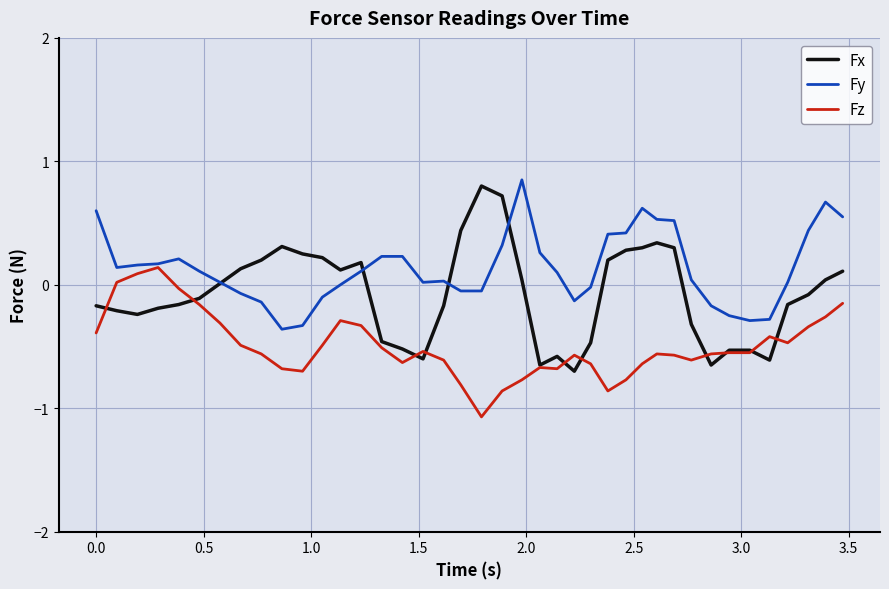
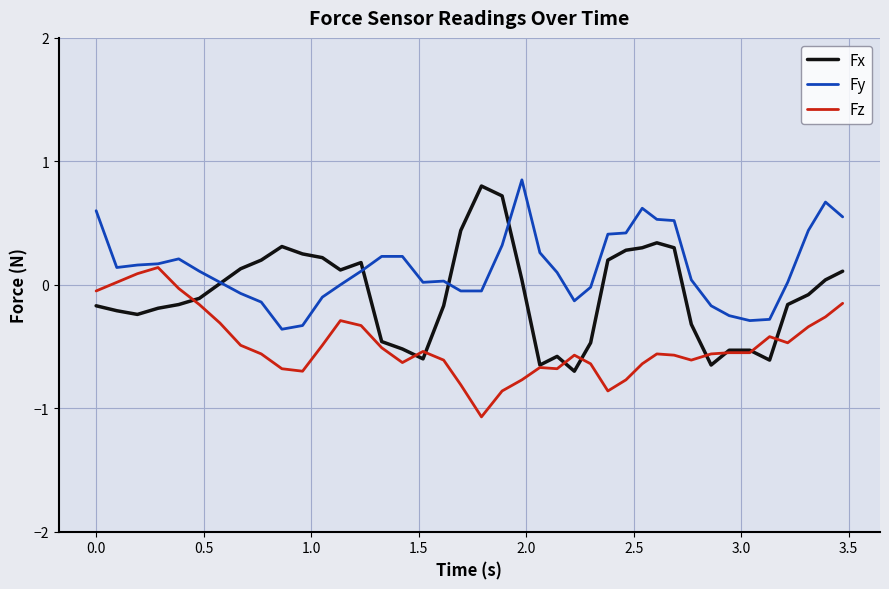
Fz, 0.0: -0.39 -> -0.05
